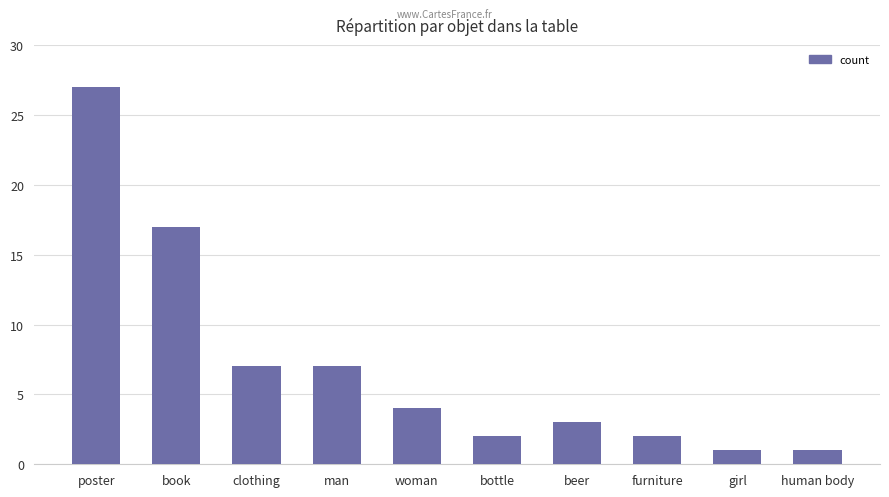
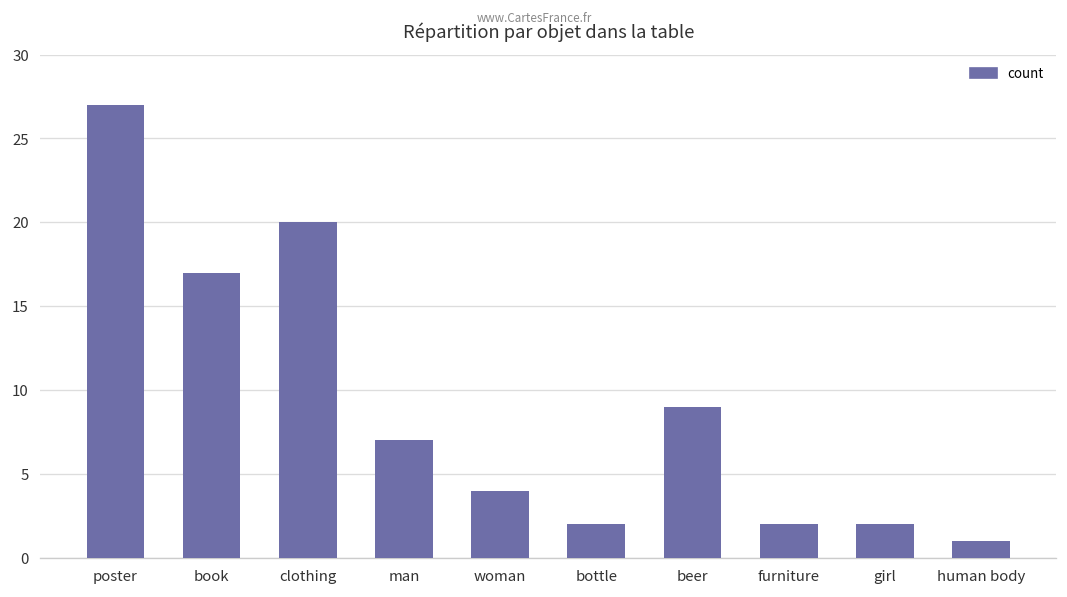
clothing: 7 -> 20
beer: 3 -> 9
girl: 1 -> 2
